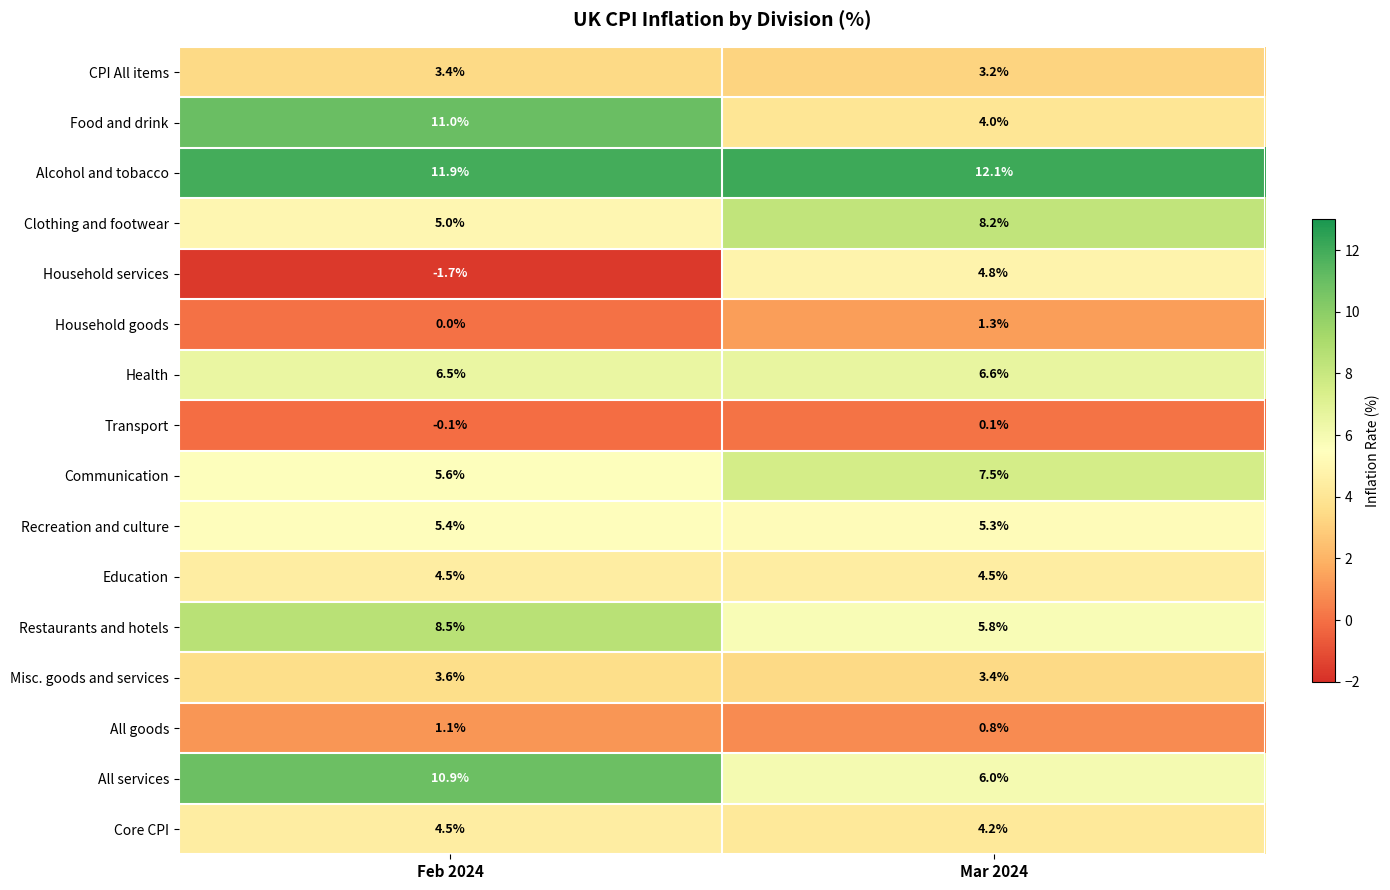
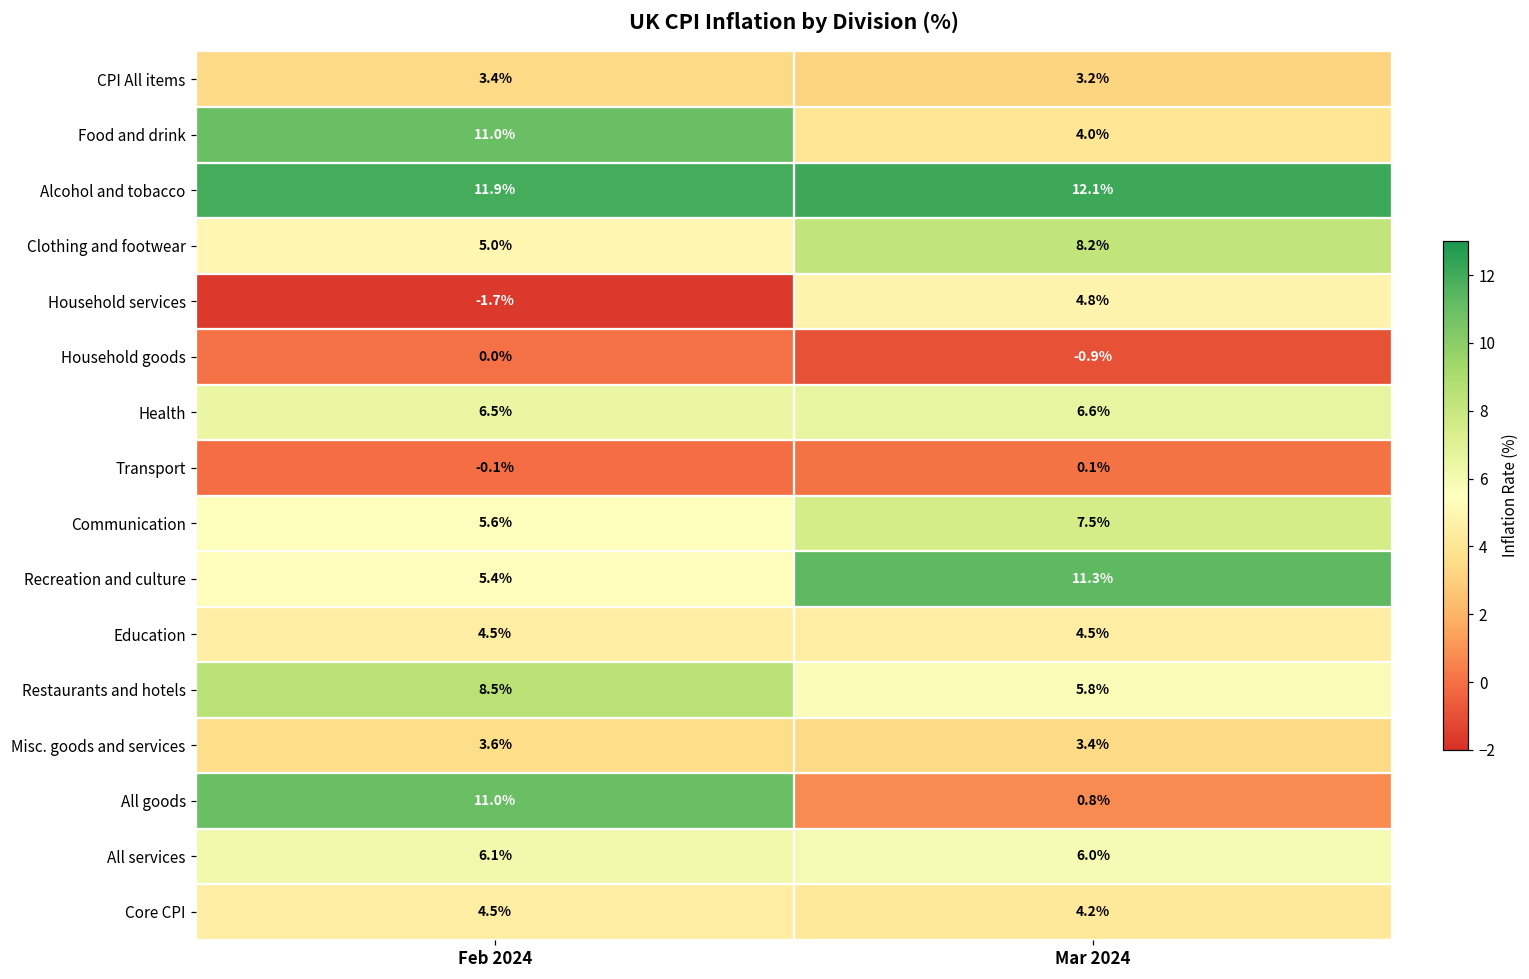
Household goods, Mar 2024: 1.3% -> -0.9%
Recreation and culture, Mar 2024: 5.3% -> 11.3%
All goods, Feb 2024: 1.1% -> 11.0%
All services, Feb 2024: 10.9% -> 6.1%
